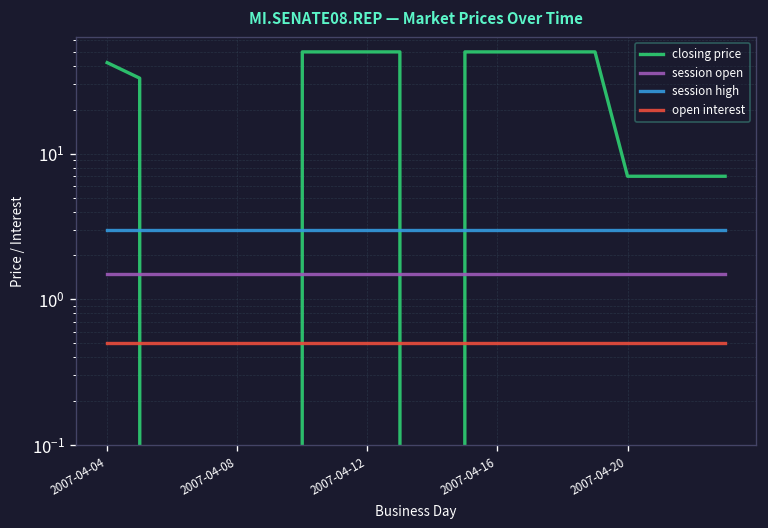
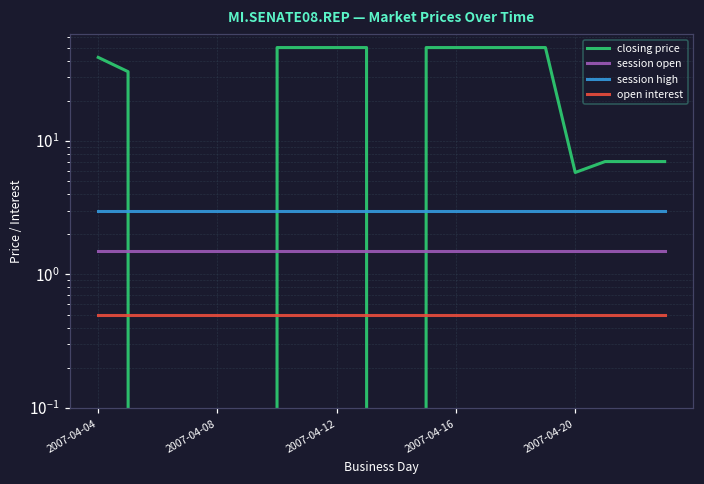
closing price, 2007-04-20: 7 -> 6
